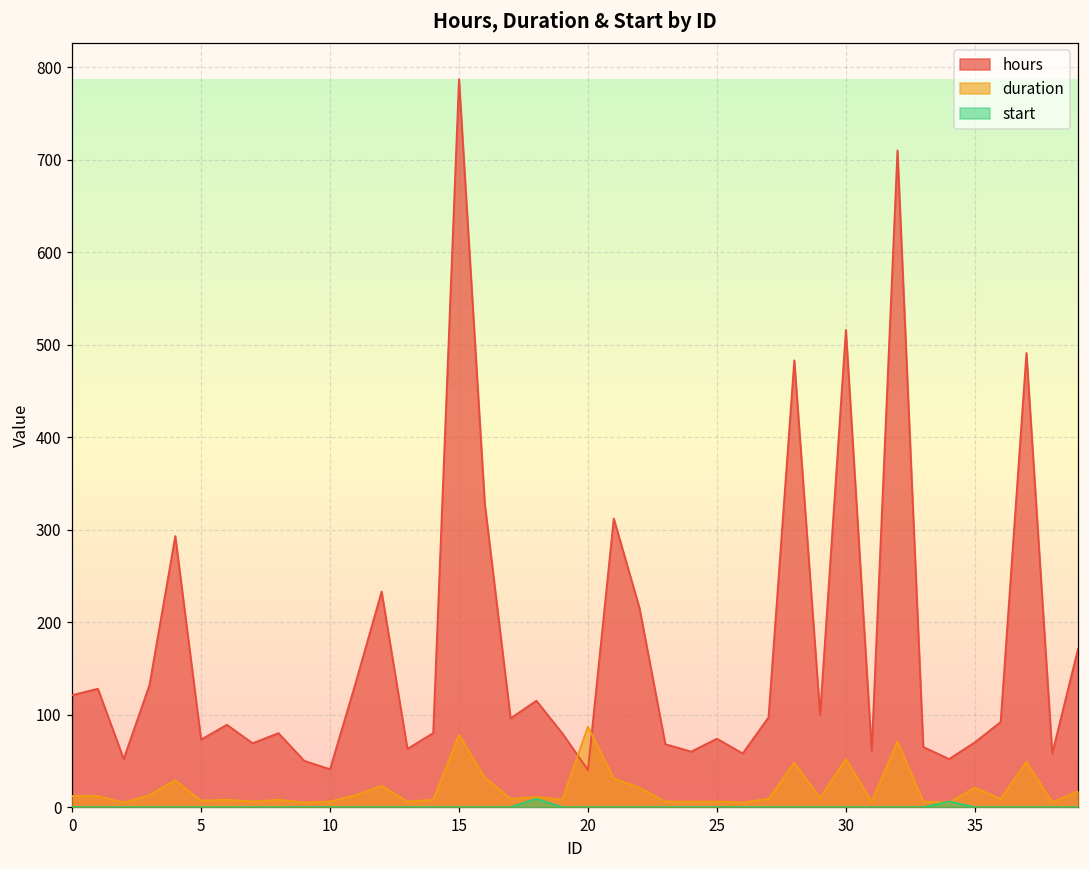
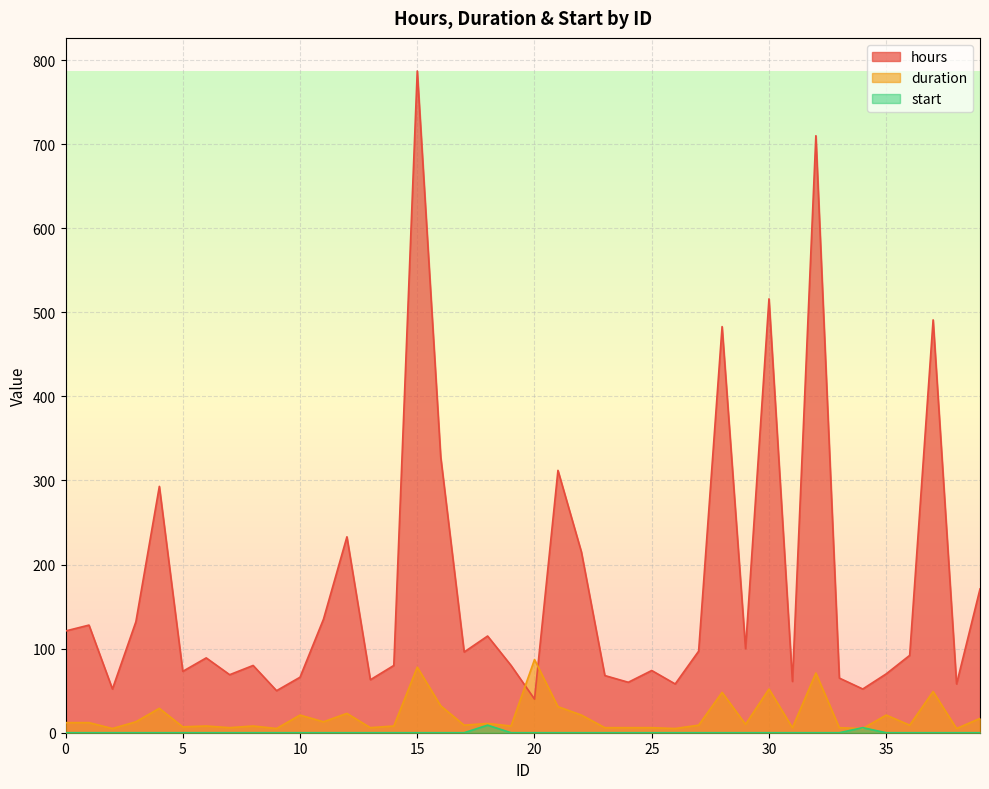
hours, 10: 40 -> 70
duration, 10: 10 -> 20
